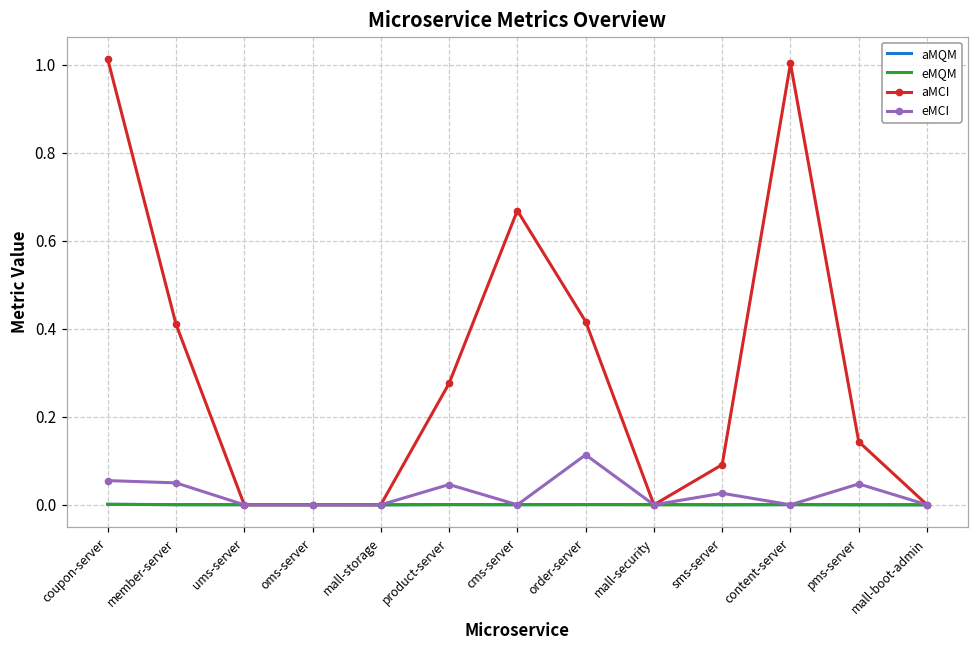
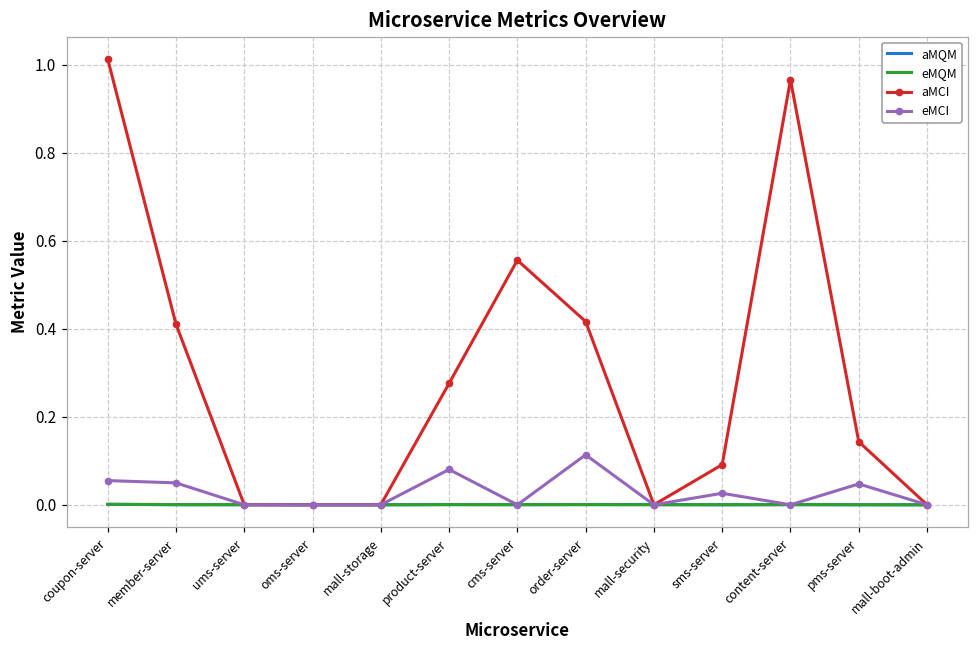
eMCI, product-server: 0.05 -> 0.08
aMCI, cms-server: 0.67 -> 0.56
aMCI, content-server: 1.00 -> 0.97
